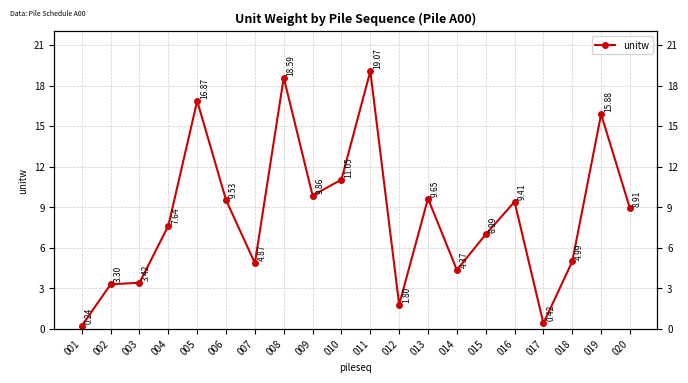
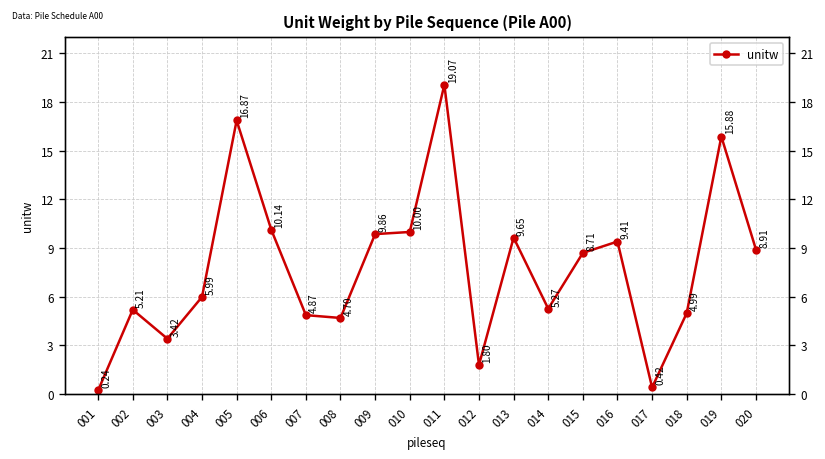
002: 3.30 -> 5.21
004: 7.64 -> 5.99
006: 9.53 -> 10.14
008: 18.59 -> 4.70
010: 11.05 -> 10.00
014: 4.37 -> 5.27
015: 6.99 -> 8.71
